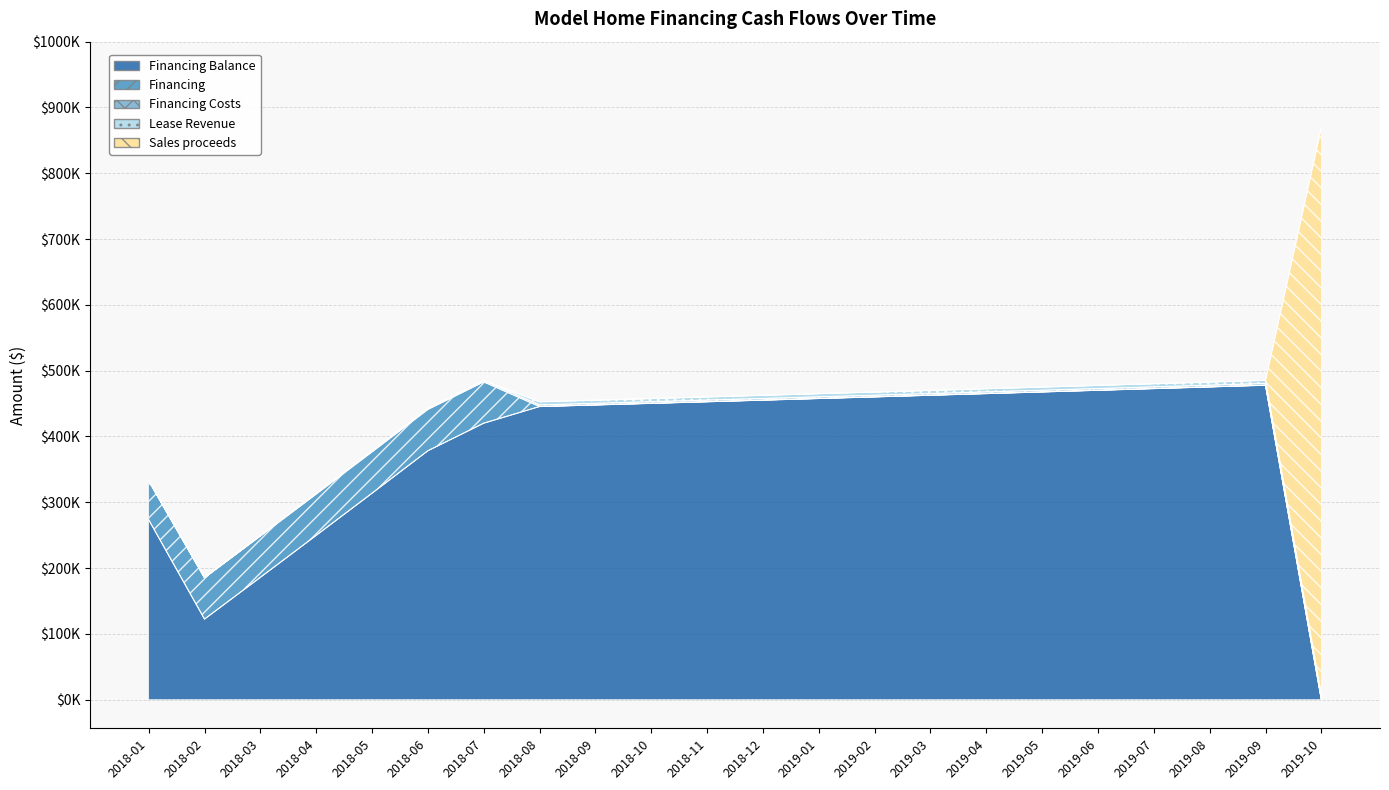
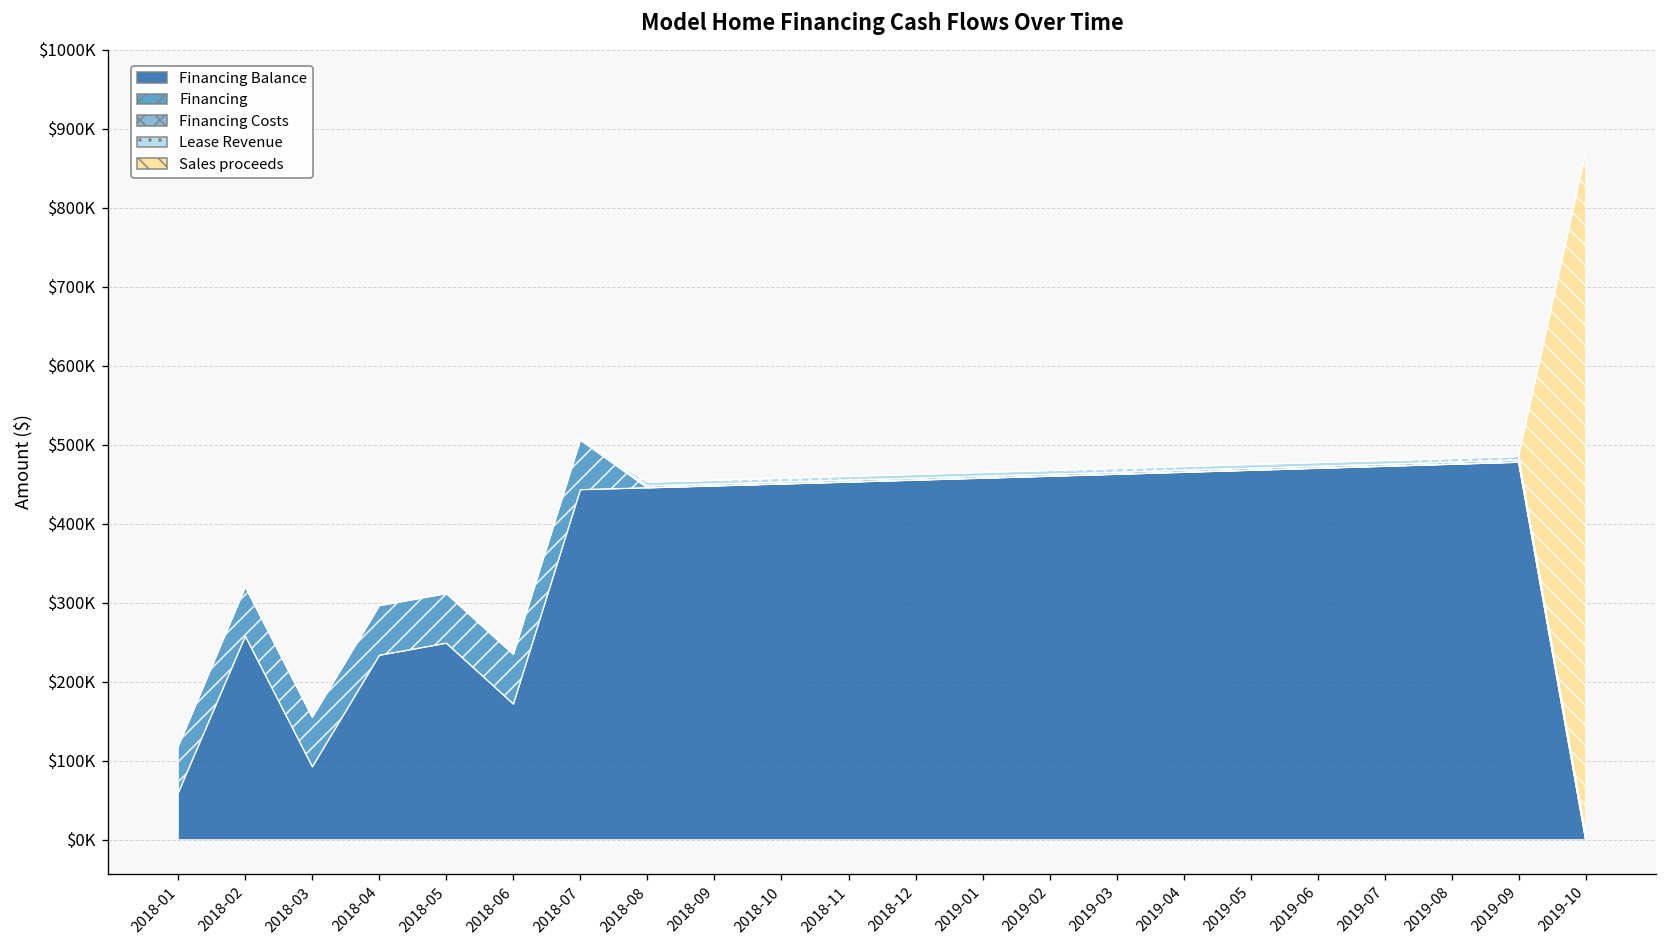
Financing Balance, 2018-01: $270000 -> $60000
Financing Balance, 2018-02: $120000 -> $260000
Financing Balance, 2018-03: $190000 -> $90000
Financing Balance, 2018-04: $250000 -> $230000
Financing Balance, 2018-05: $310000 -> $250000
Financing Balance, 2018-06: $380000 -> $170000
Financing Balance, 2018-07: $420000 -> $440000
